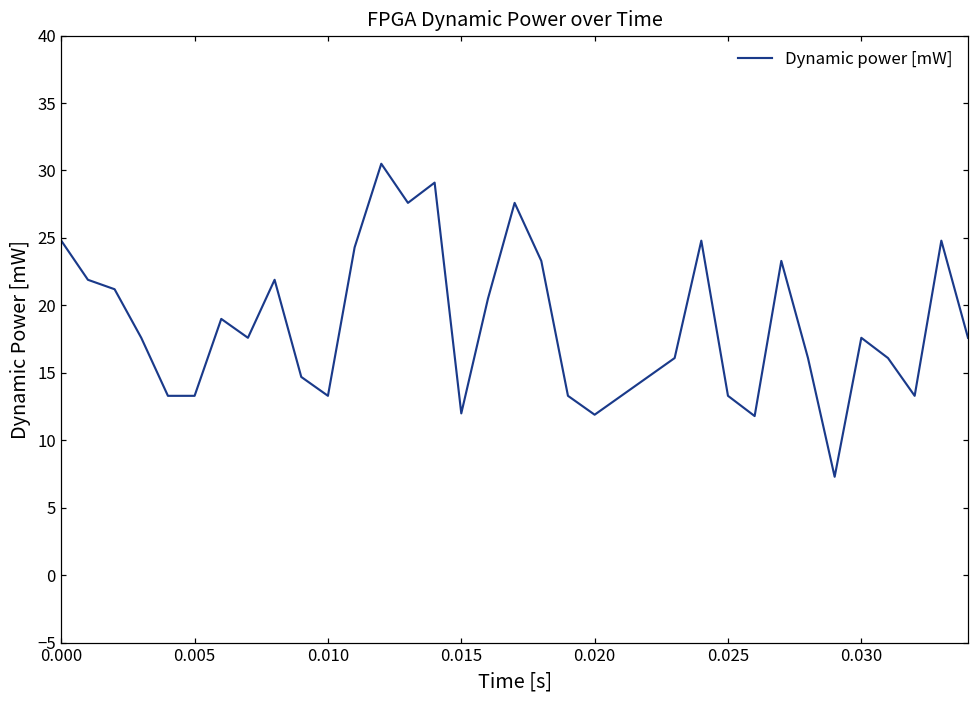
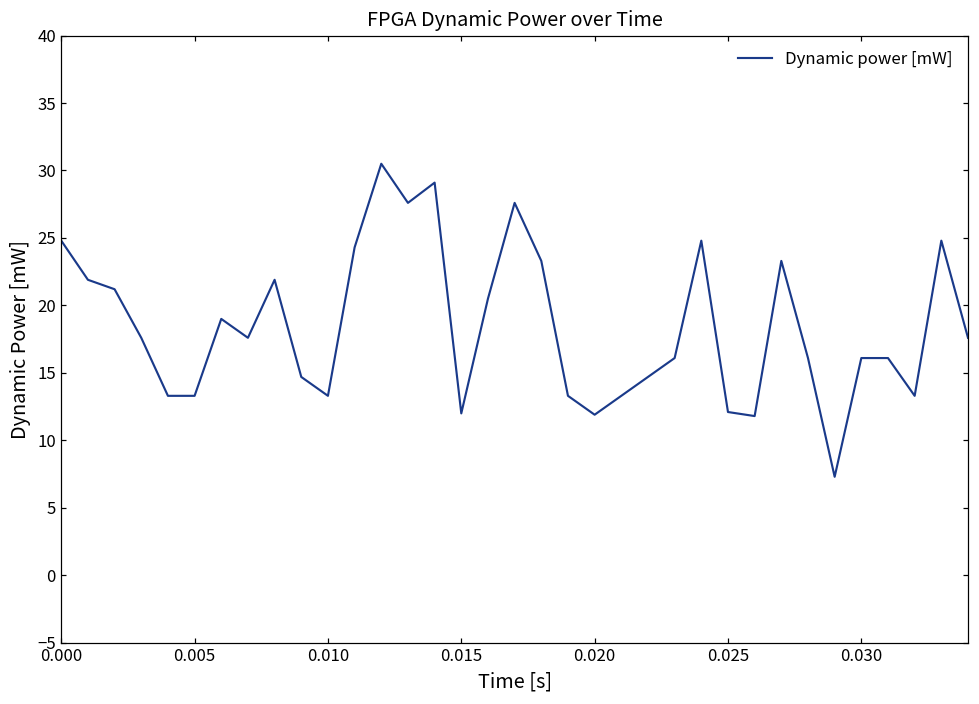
0.025: 13.3 -> 12.1
0.030: 17.6 -> 16.1
